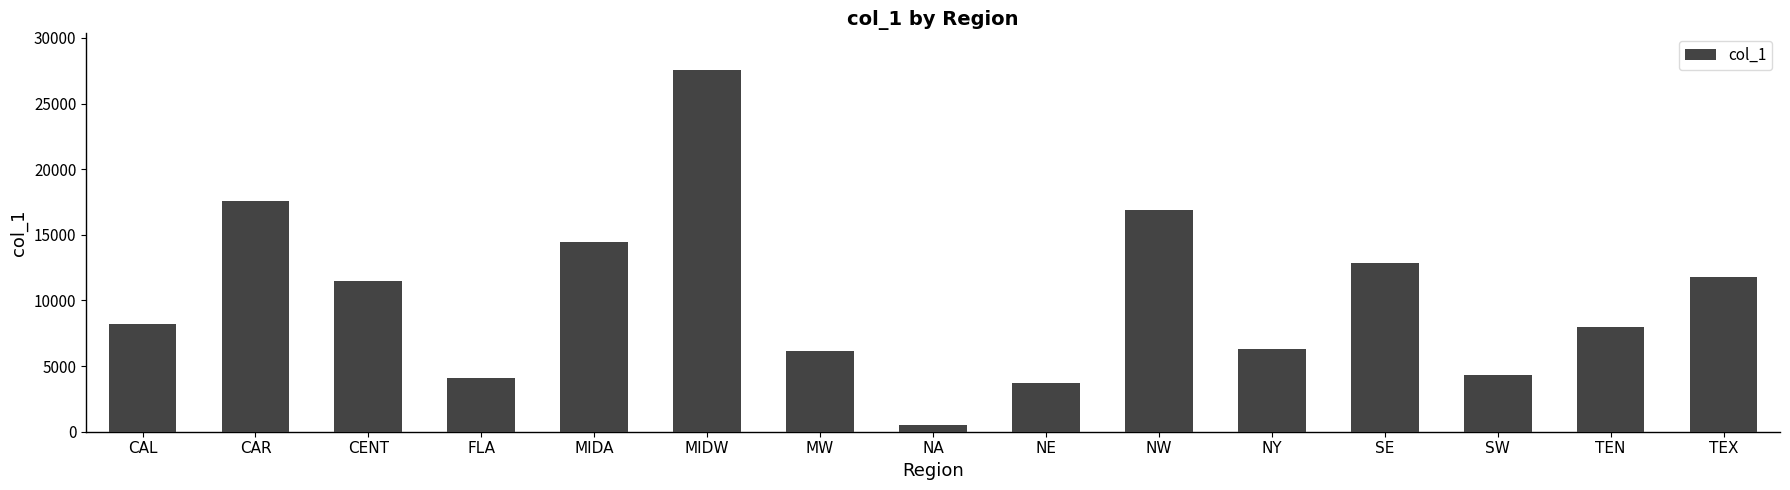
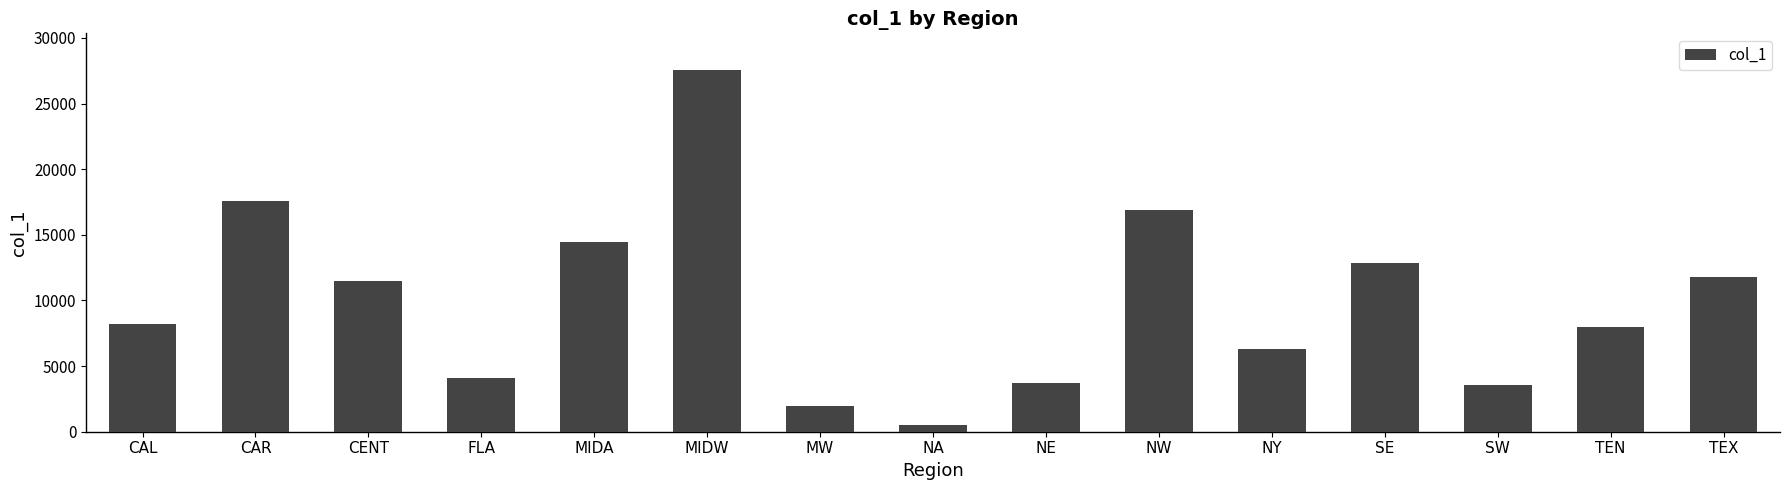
MW: 6100 -> 1900
SW: 4300 -> 3600
